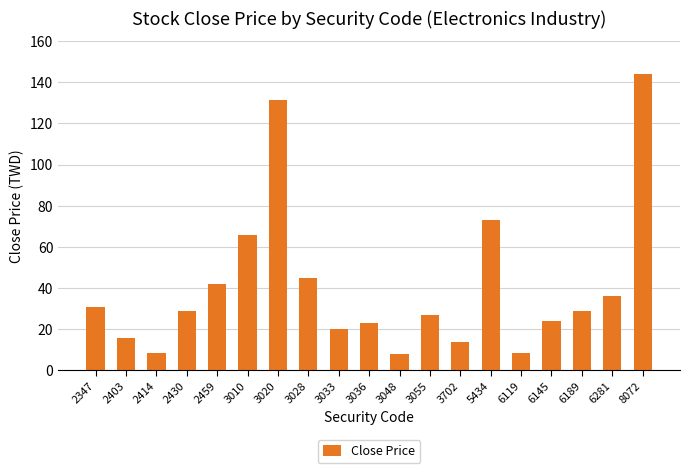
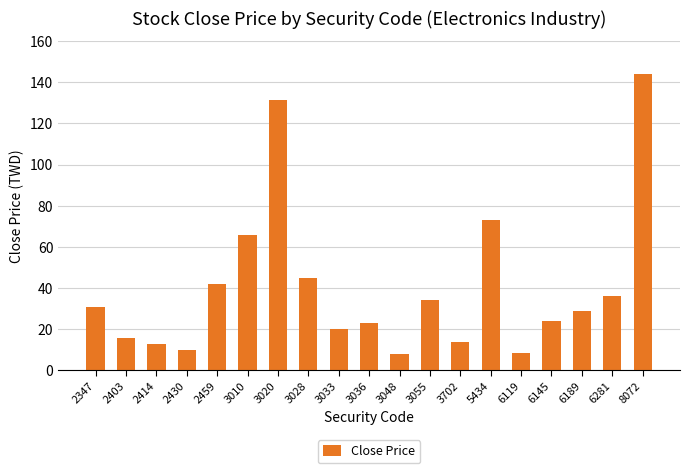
2414: 8 -> 13
2430: 29 -> 10
3055: 27 -> 34
